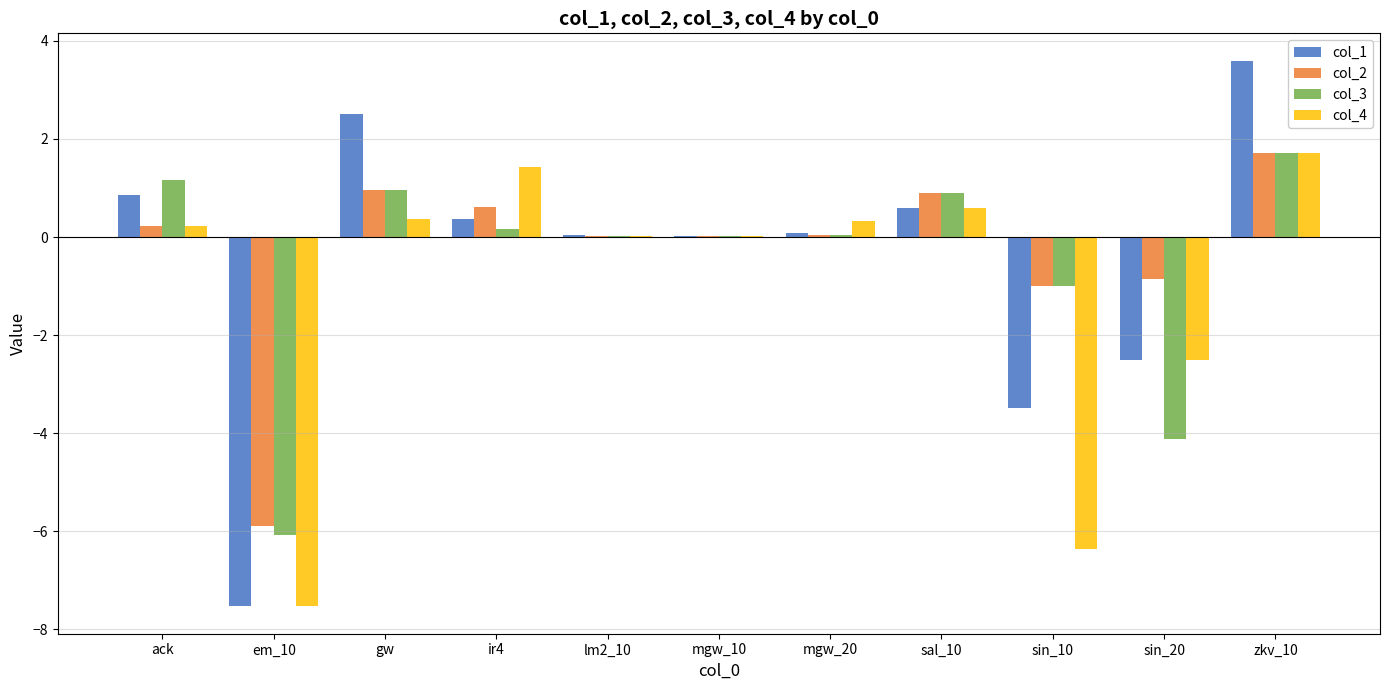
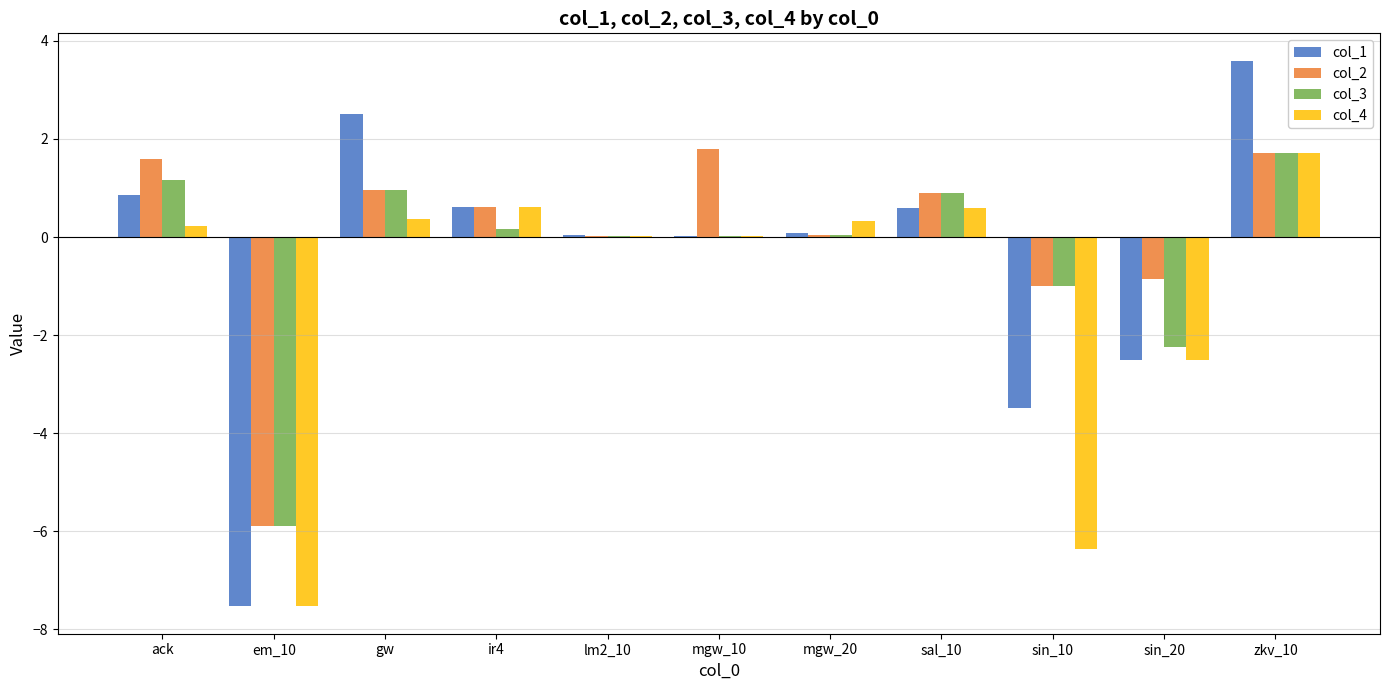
col_2, ack: 0.2 -> 1.6
col_3, em_10: -6.1 -> -5.9
col_1, ir4: 0.4 -> 0.6
col_4, ir4: 1.4 -> 0.6
col_2, mgw_10: 0.0 -> 1.8
col_3, sin_20: -4.1 -> -2.2
